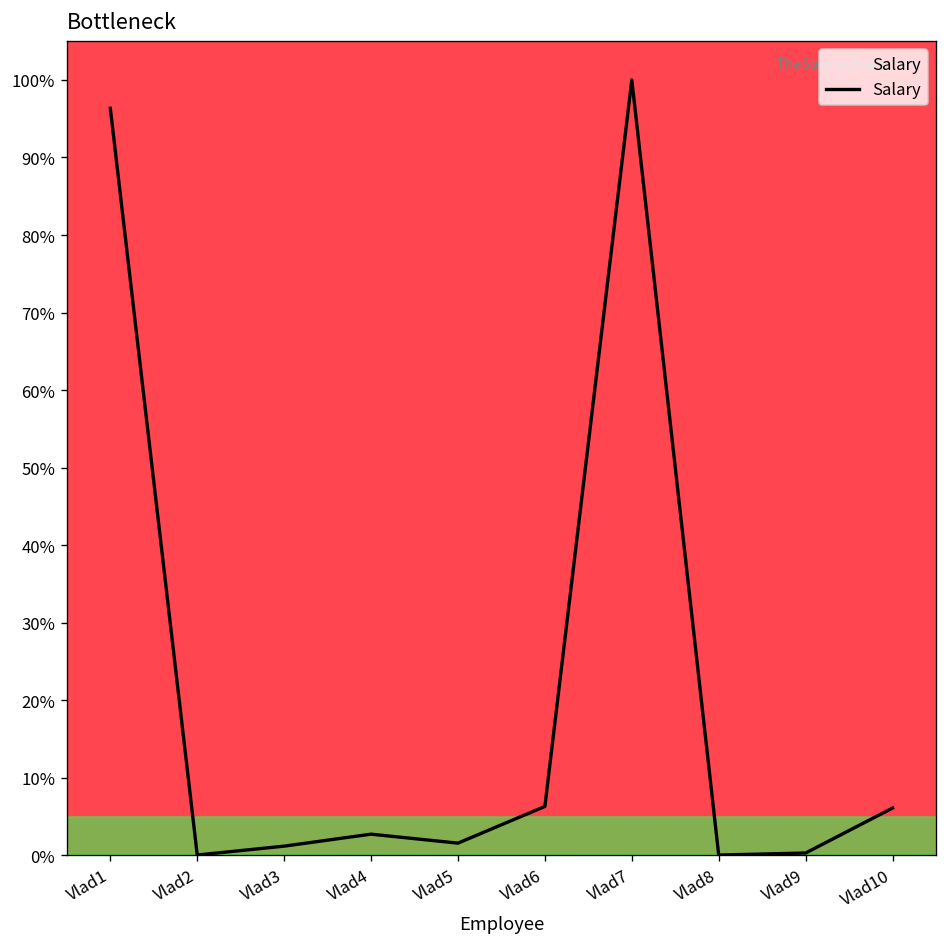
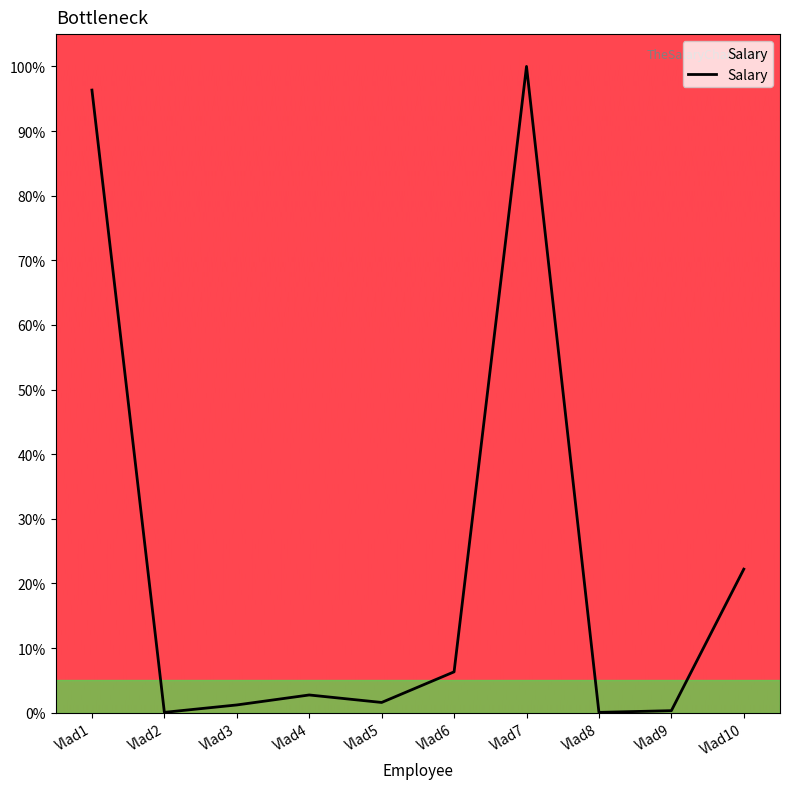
Vlad10: 6% -> 22%
